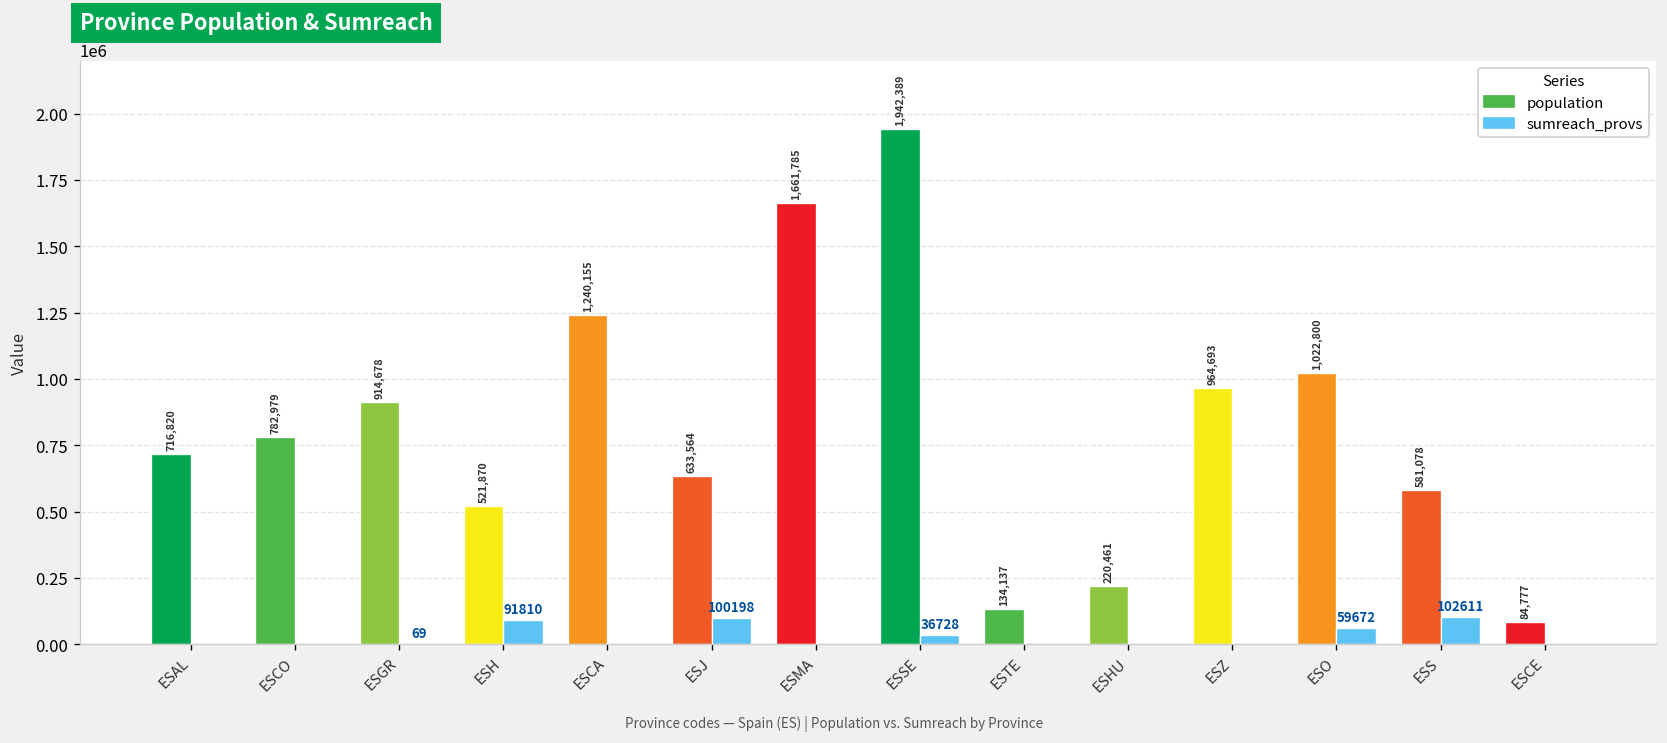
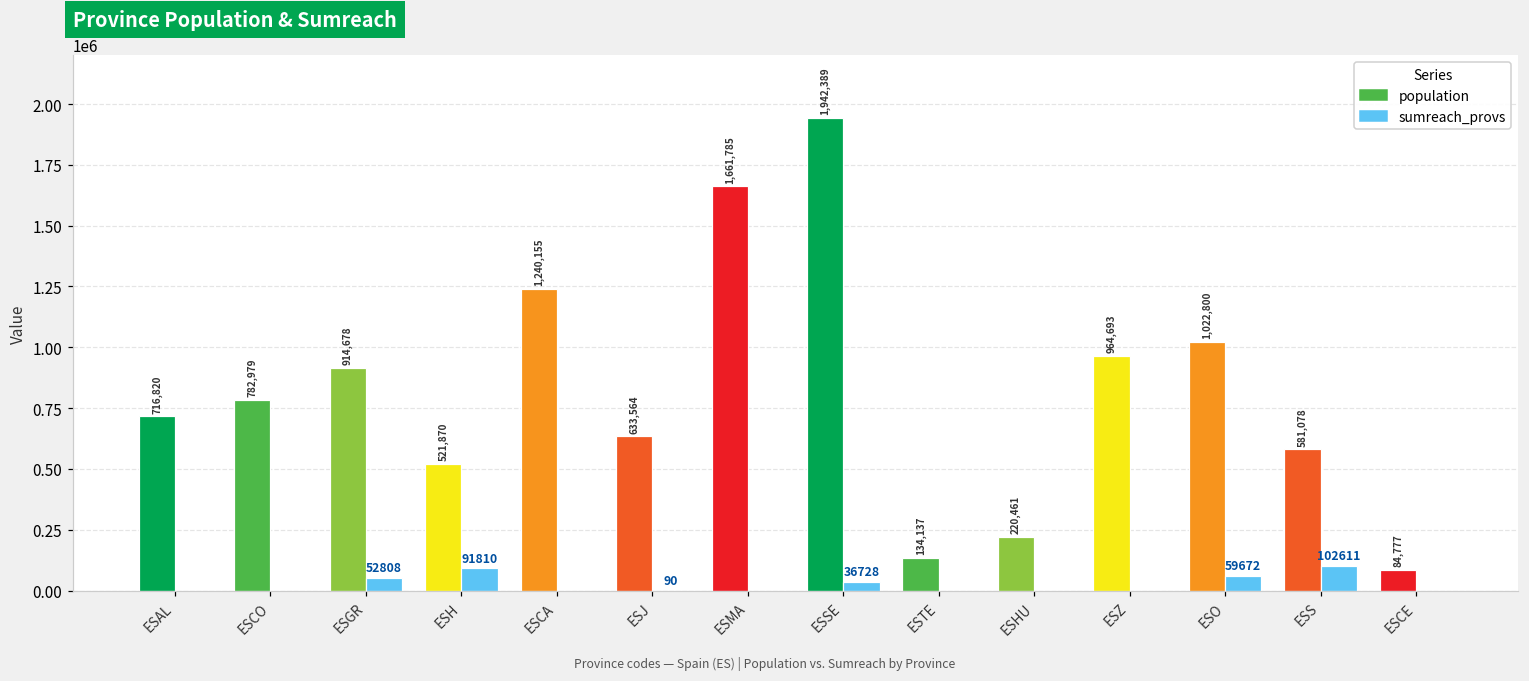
sumreach_provs, ESGR: 69 -> 52808
sumreach_provs, ESJ: 100198 -> 90
